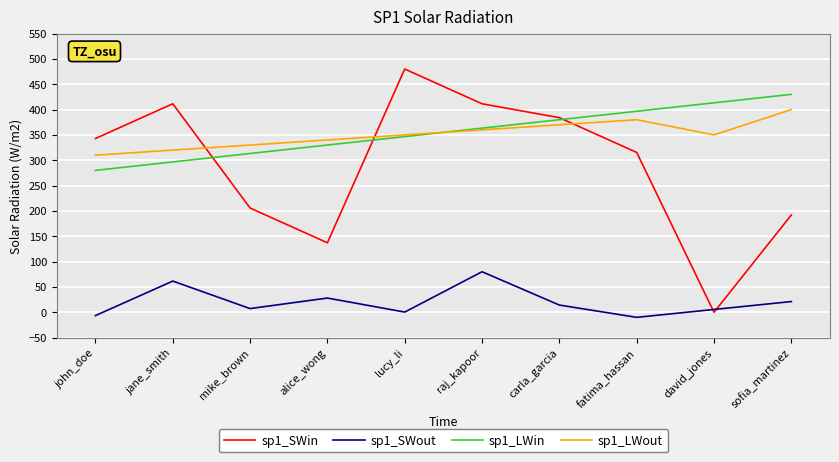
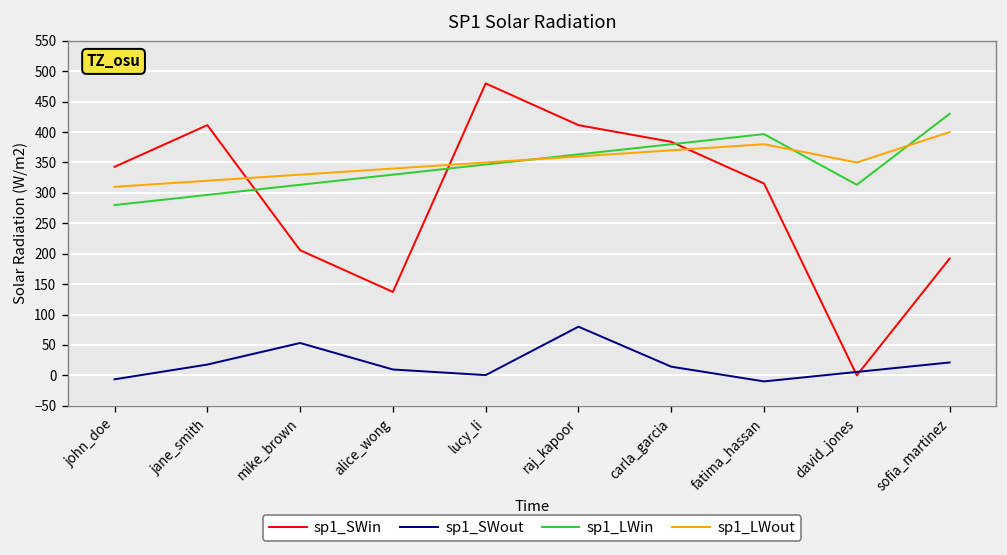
sp1_SWout, jane_smith: 60 -> 20
sp1_SWout, mike_brown: 10 -> 50
sp1_SWout, alice_wong: 30 -> 10
sp1_LWin, david_jones: 410 -> 310
